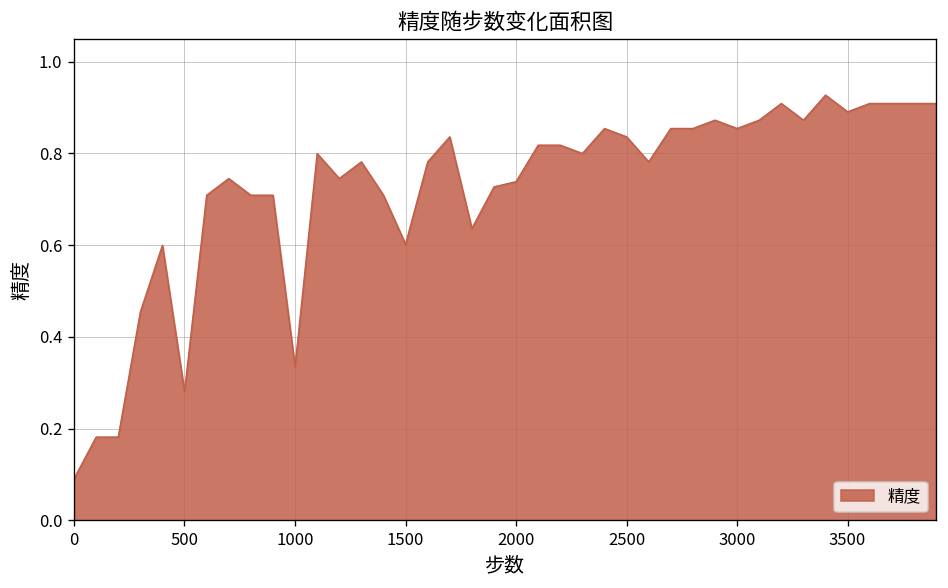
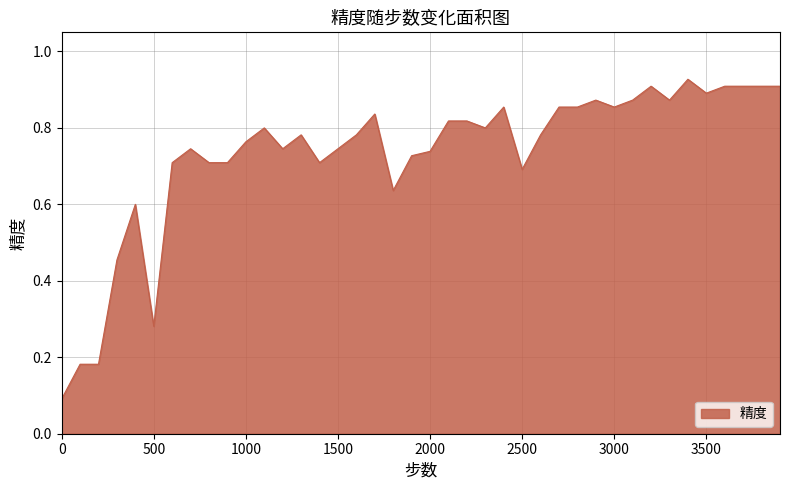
1000: 0.34 -> 0.76
1500: 0.60 -> 0.75
2500: 0.84 -> 0.69
